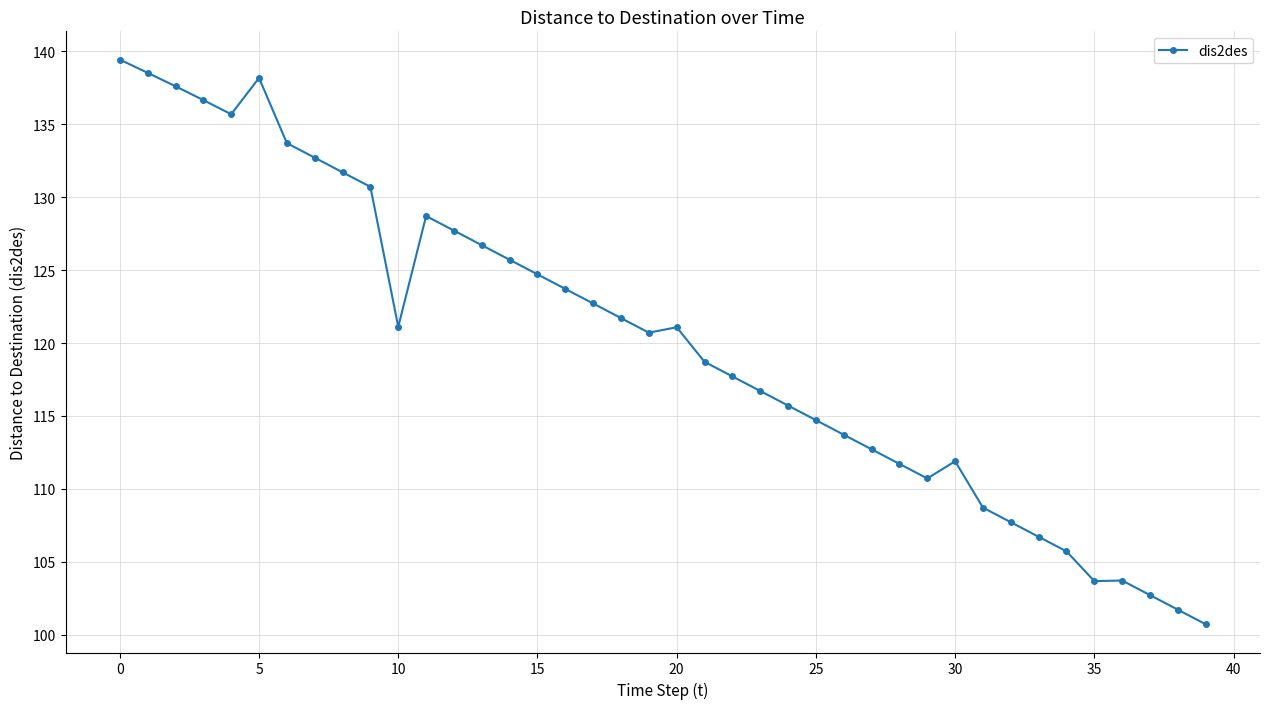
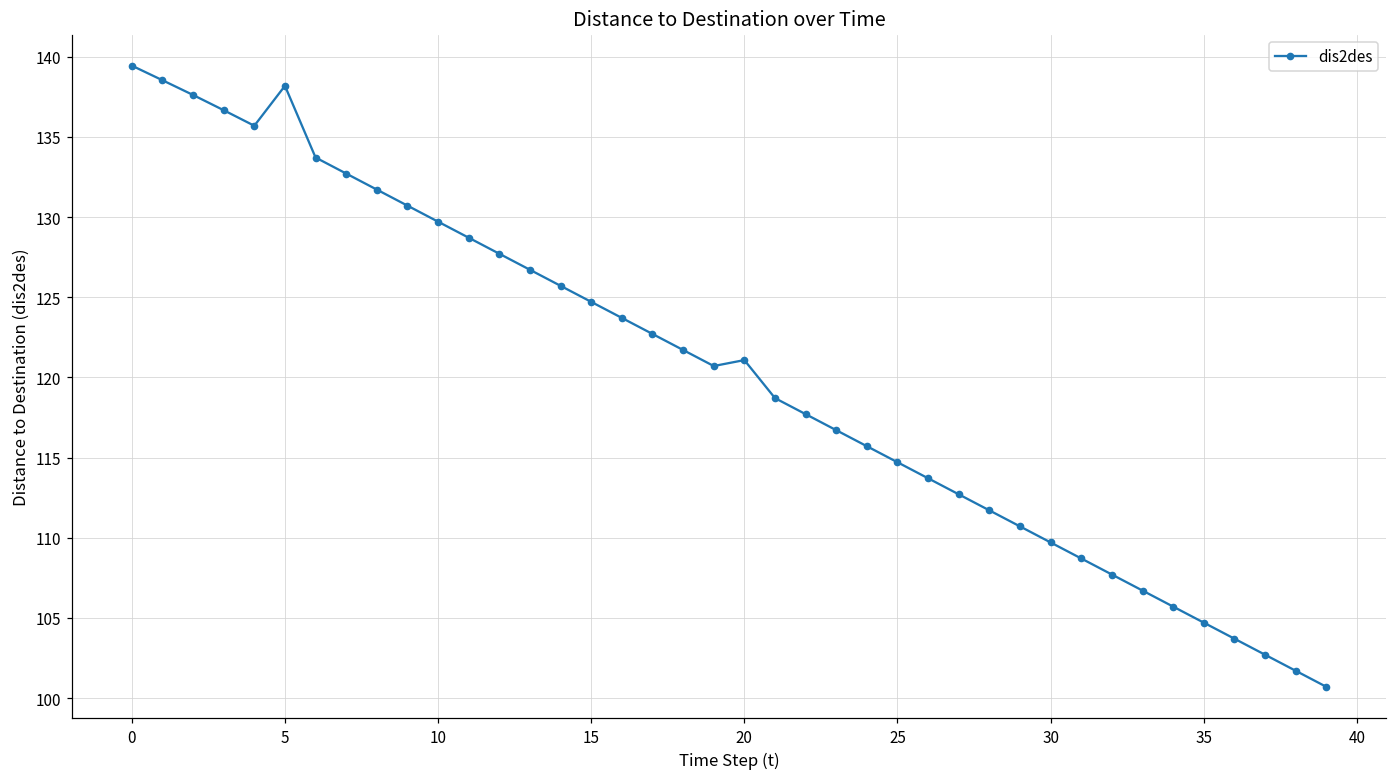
10: 121.1 -> 129.7
30: 111.9 -> 109.7
35: 103.7 -> 104.7
